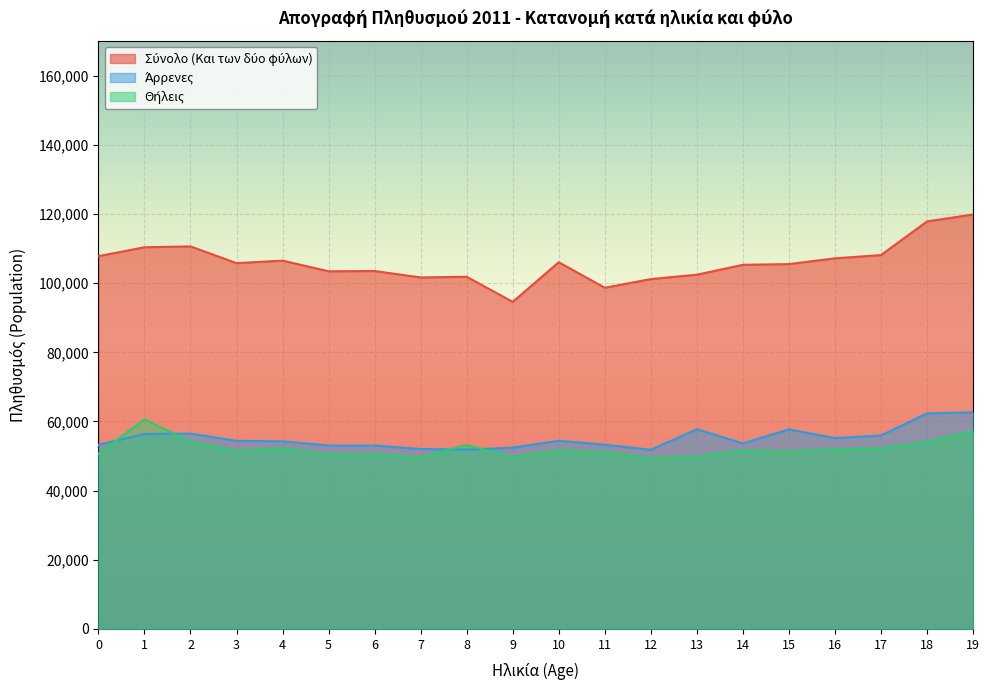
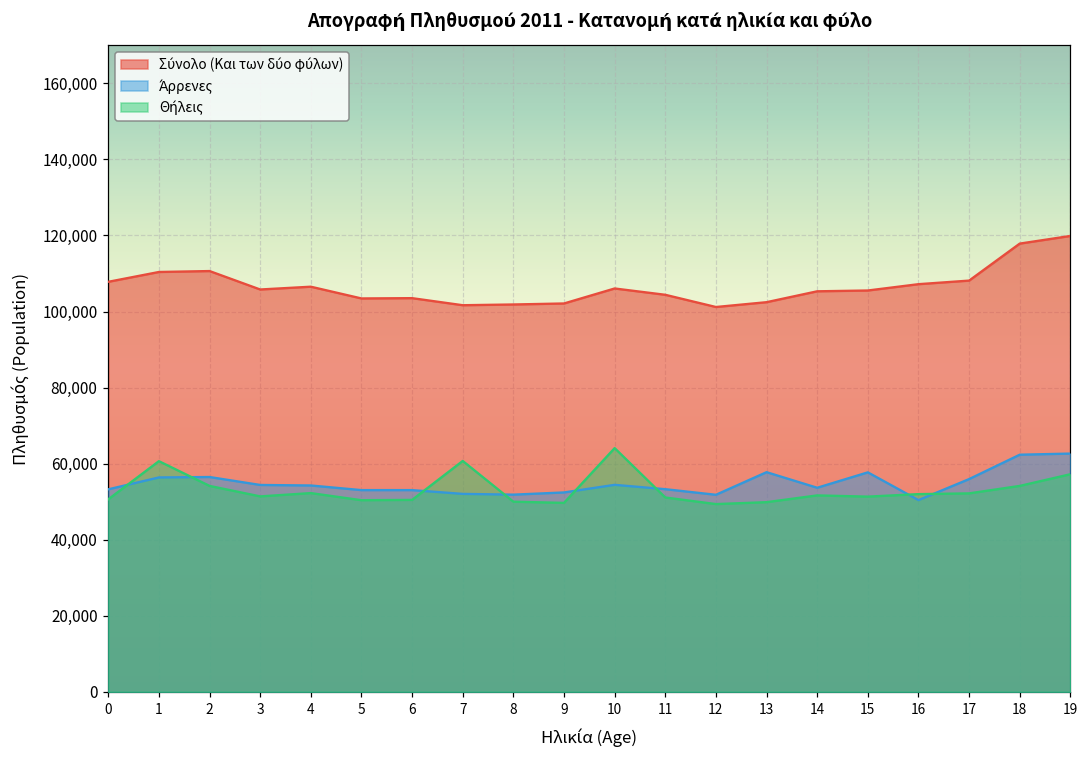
Θήλεις, 7: 50,000 -> 61,000
Θήλεις, 8: 53,000 -> 50,000
Σύνολο (Και των δύο φύλων), 9: 95,000 -> 102,000
Θήλεις, 10: 52,000 -> 64,000
Σύνολο (Και των δύο φύλων), 11: 99,000 -> 104,000
Άρρενες, 16: 55,000 -> 50,000
